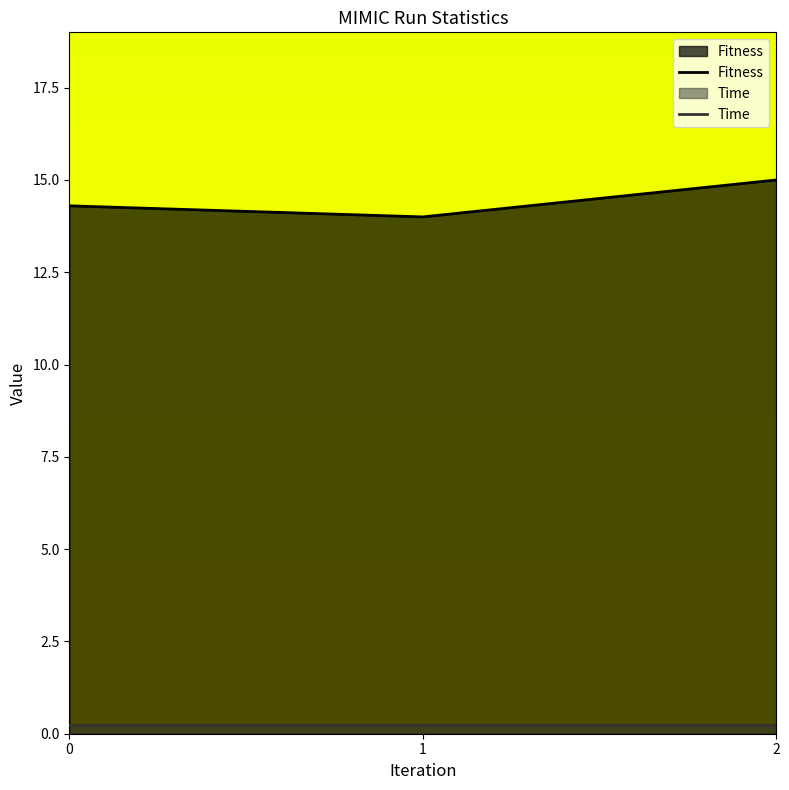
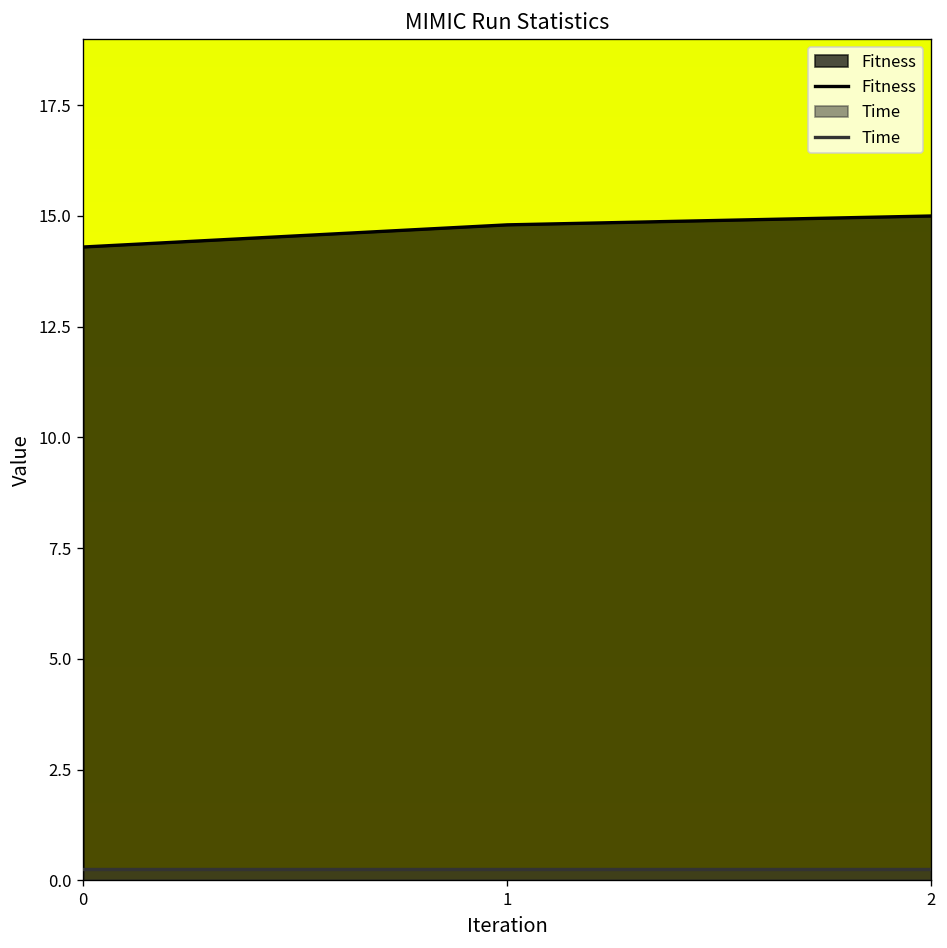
Fitness, 1: 14.0 -> 14.8
